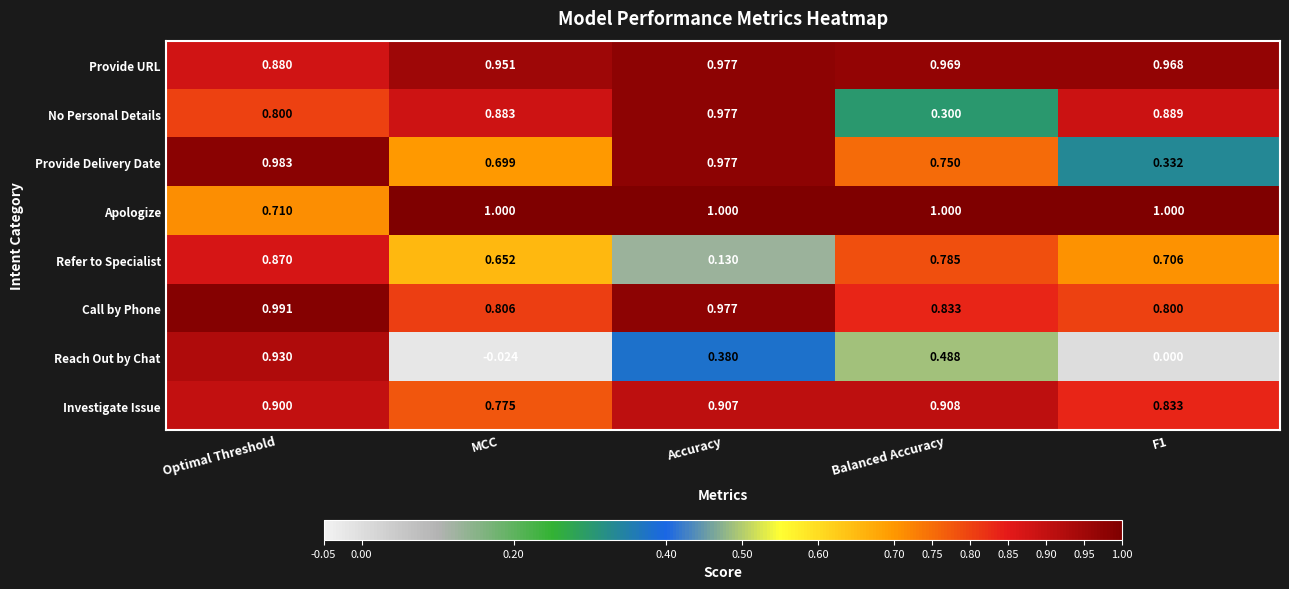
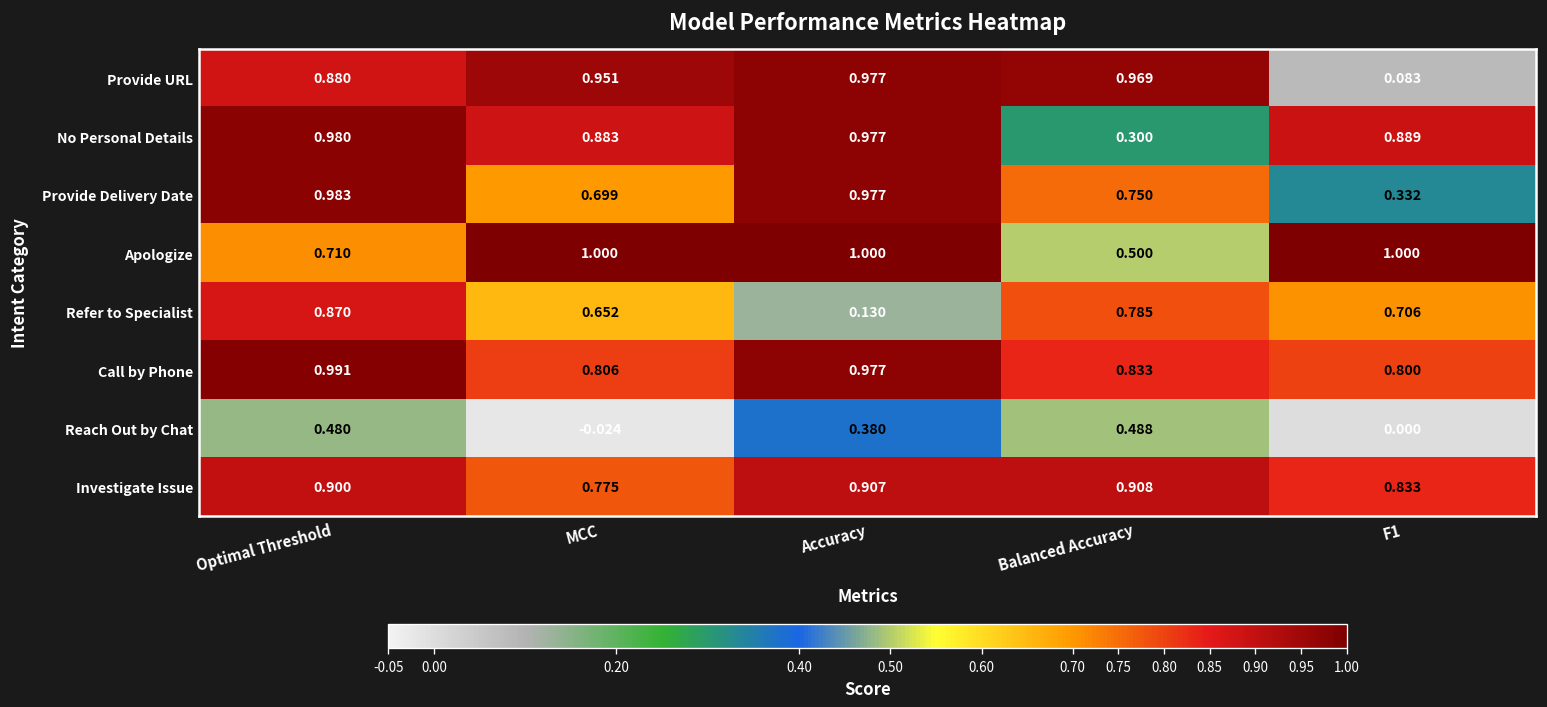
Provide URL, F1: 0.968 -> 0.083
No Personal Details, Optimal Threshold: 0.800 -> 0.980
Apologize, Balanced Accuracy: 1.000 -> 0.500
Reach Out by Chat, Optimal Threshold: 0.930 -> 0.480
